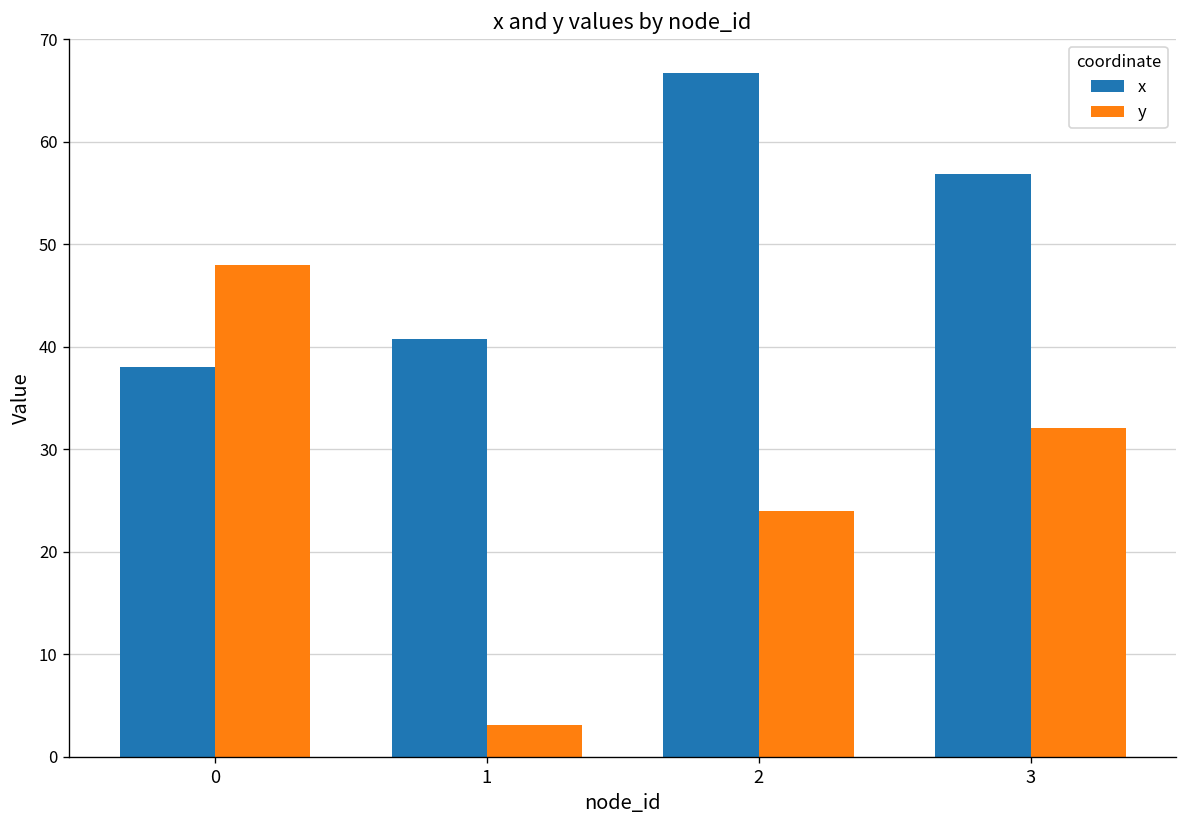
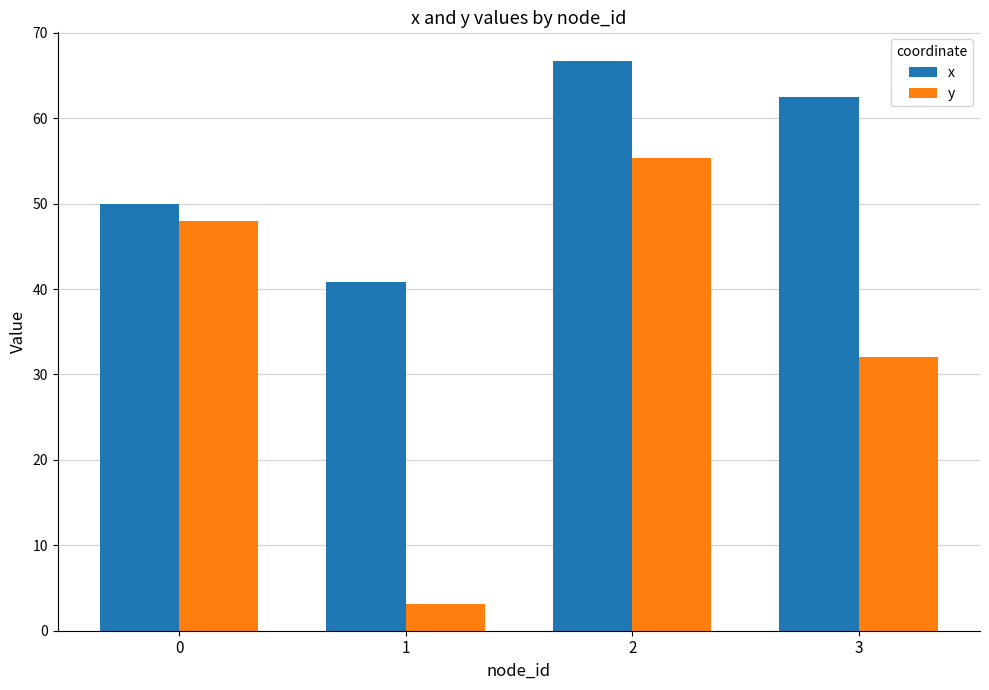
x, 0: 38 -> 50
y, 2: 24 -> 55
x, 3: 57 -> 62
